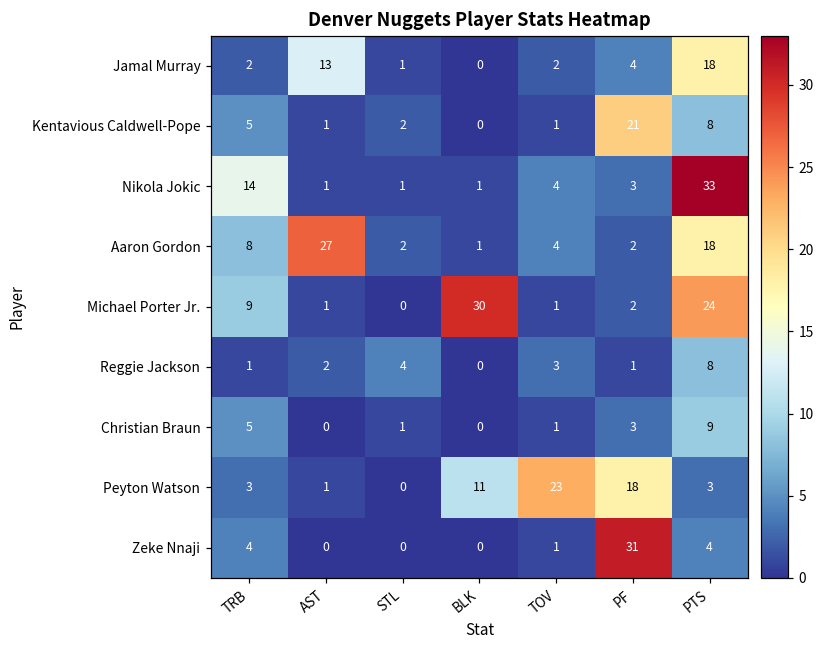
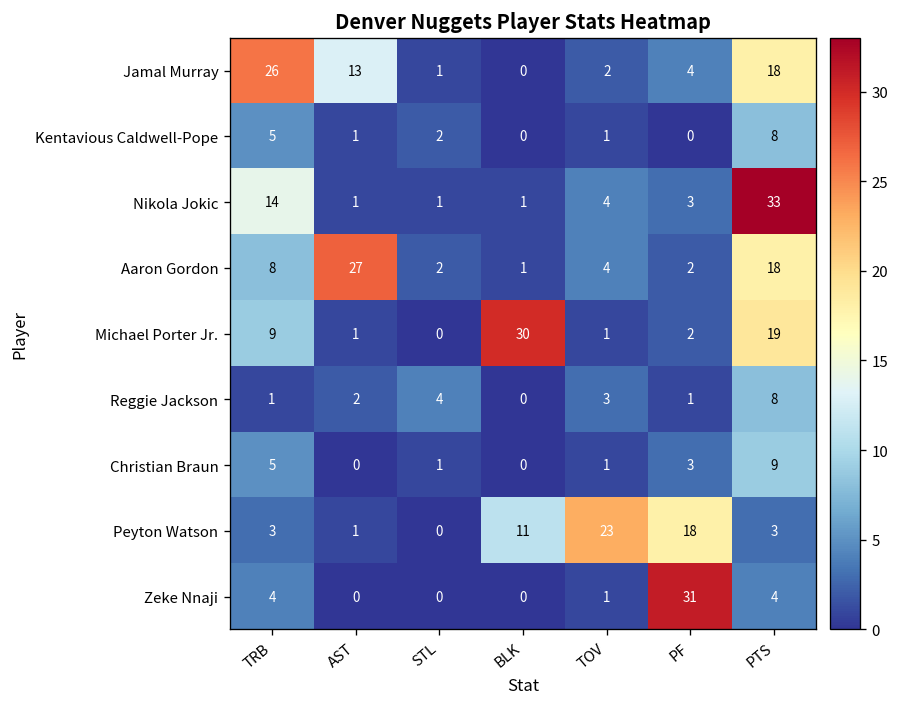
Jamal Murray, TRB: 2 -> 26
Kentavious Caldwell-Pope, PF: 21 -> 0
Michael Porter Jr., PTS: 24 -> 19
